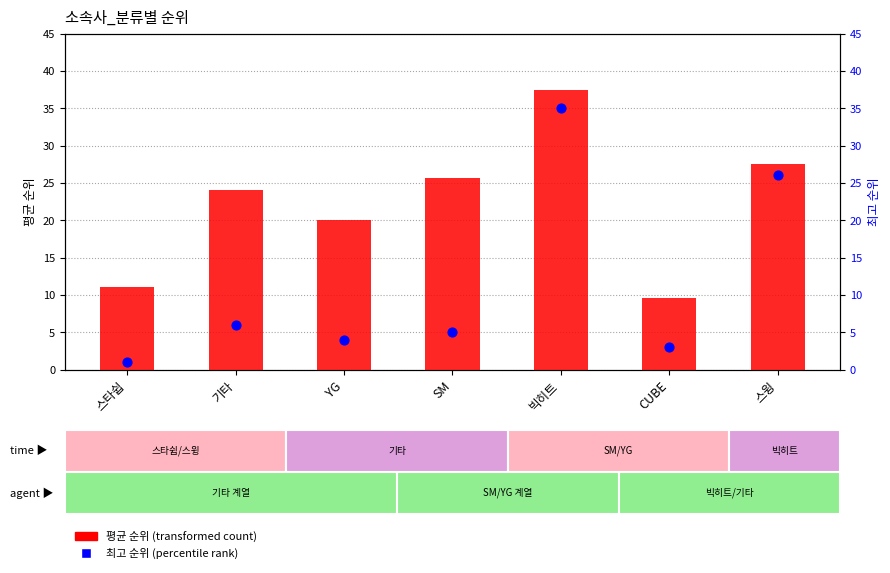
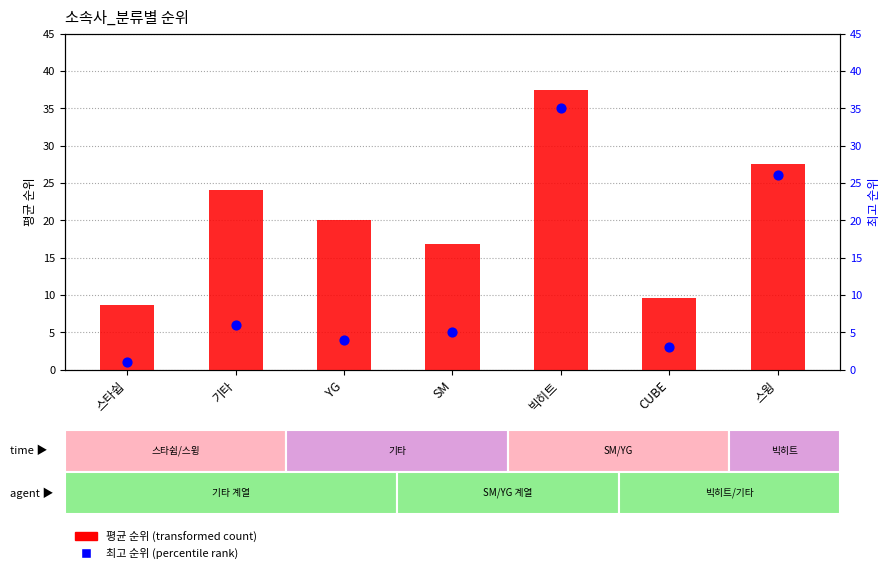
평균 순위 (transformed count), 스타쉽: 11 -> 9
평균 순위 (transformed count), SM: 26 -> 17
